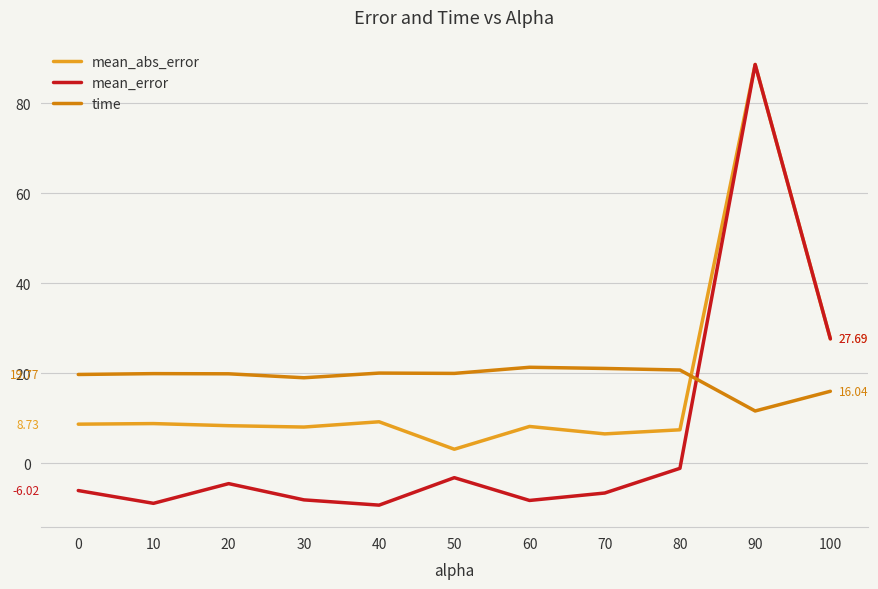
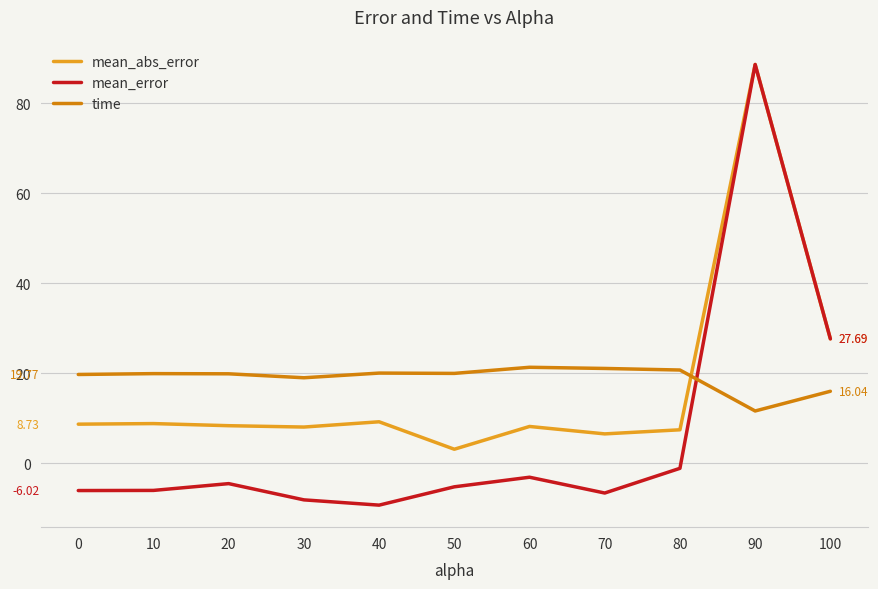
mean_error, 10: -9 -> -6
mean_error, 50: -3 -> -5
mean_error, 60: -8 -> -3
